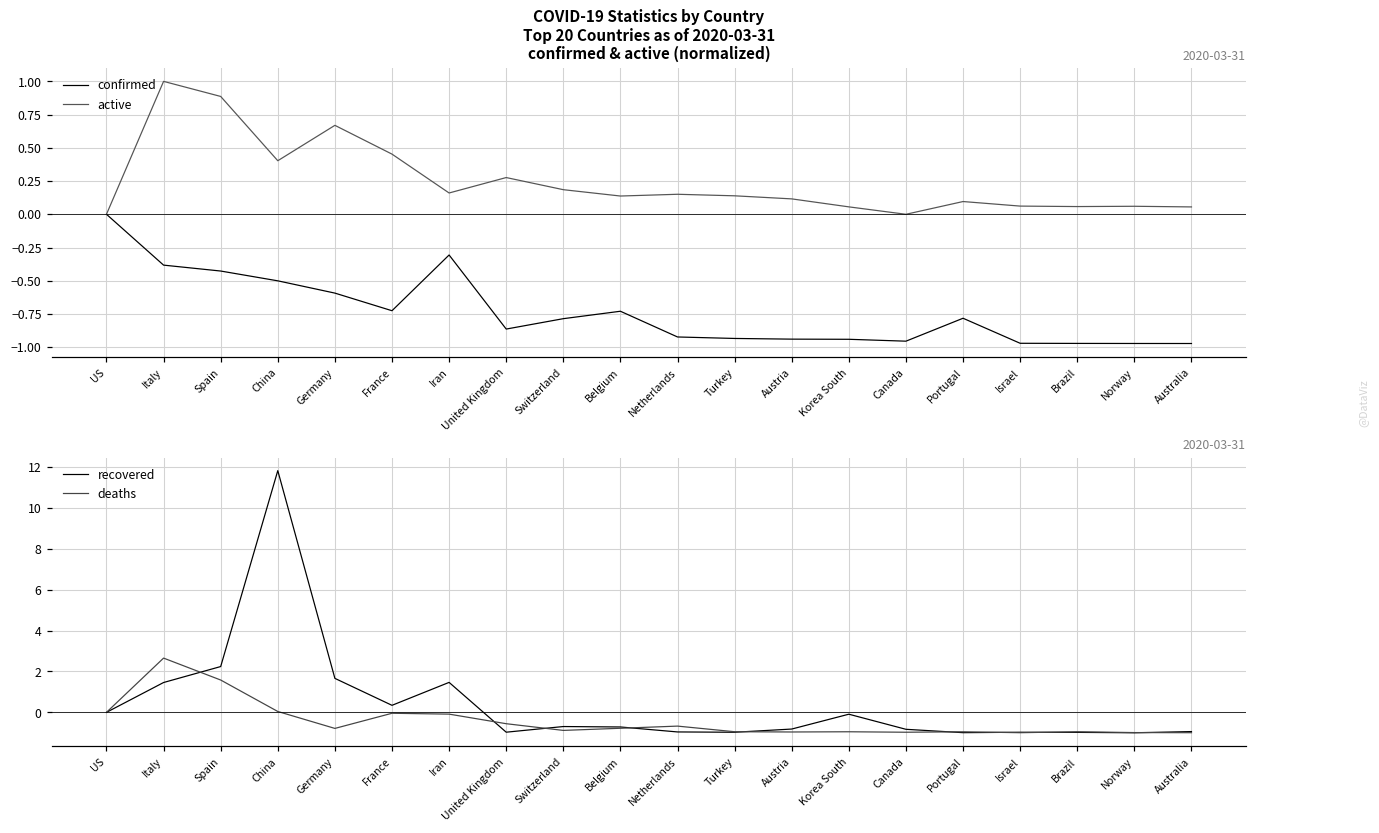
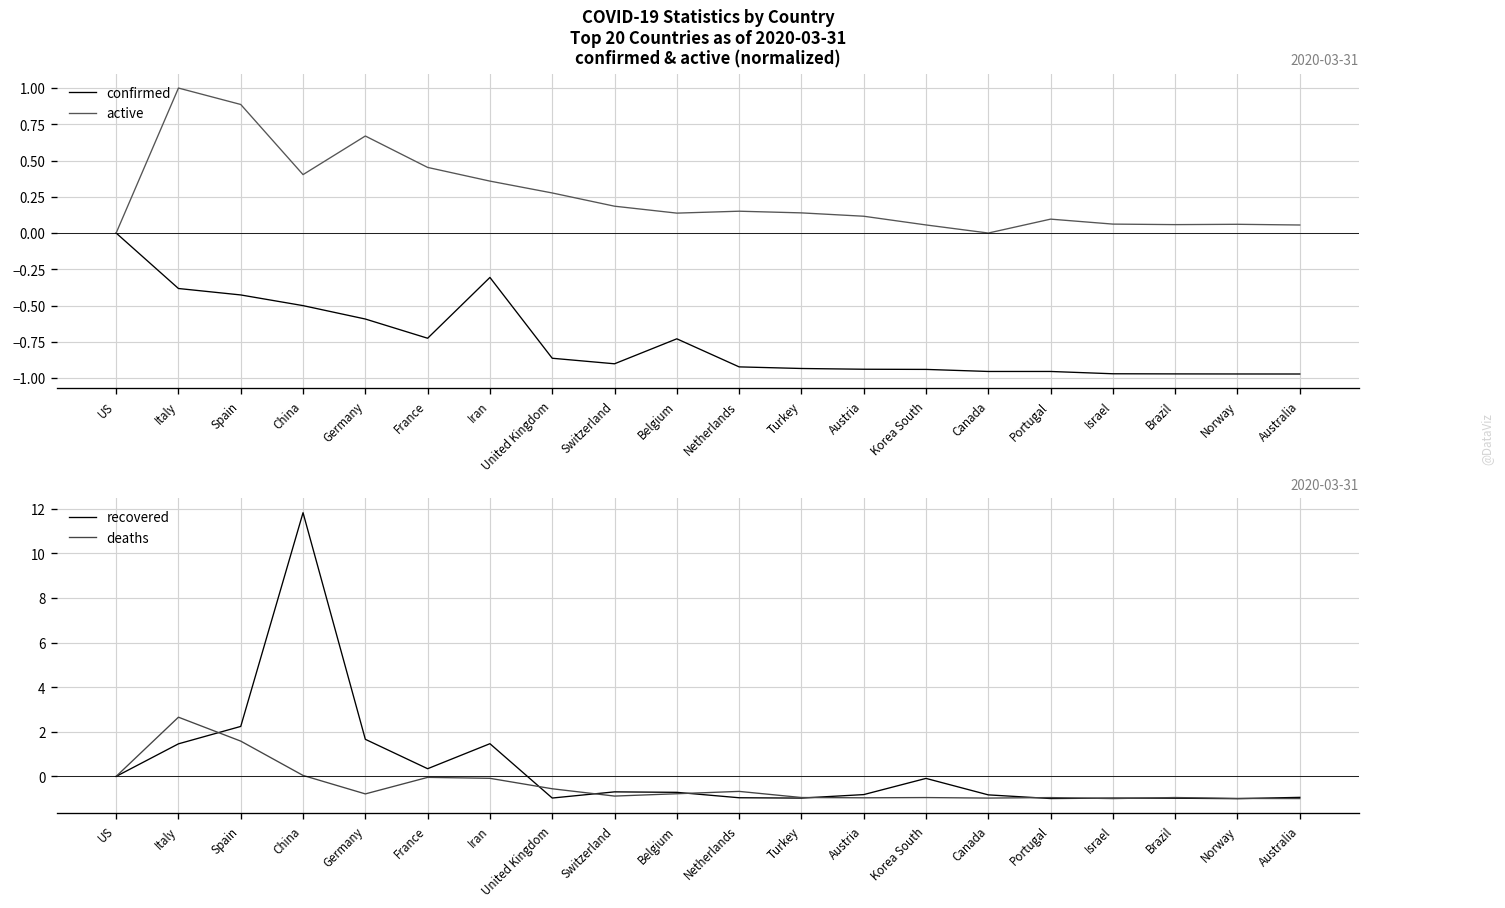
COVID-19 Statistics by Country Top 20 Countries as of 2020-03-31 confirmed & active (normalized), active, Iran: 0.16 -> 0.36
COVID-19 Statistics by Country Top 20 Countries as of 2020-03-31 confirmed & active (normalized), confirmed, Switzerland: -0.79 -> -0.90
COVID-19 Statistics by Country Top 20 Countries as of 2020-03-31 confirmed & active (normalized), confirmed, Portugal: -0.78 -> -0.95
